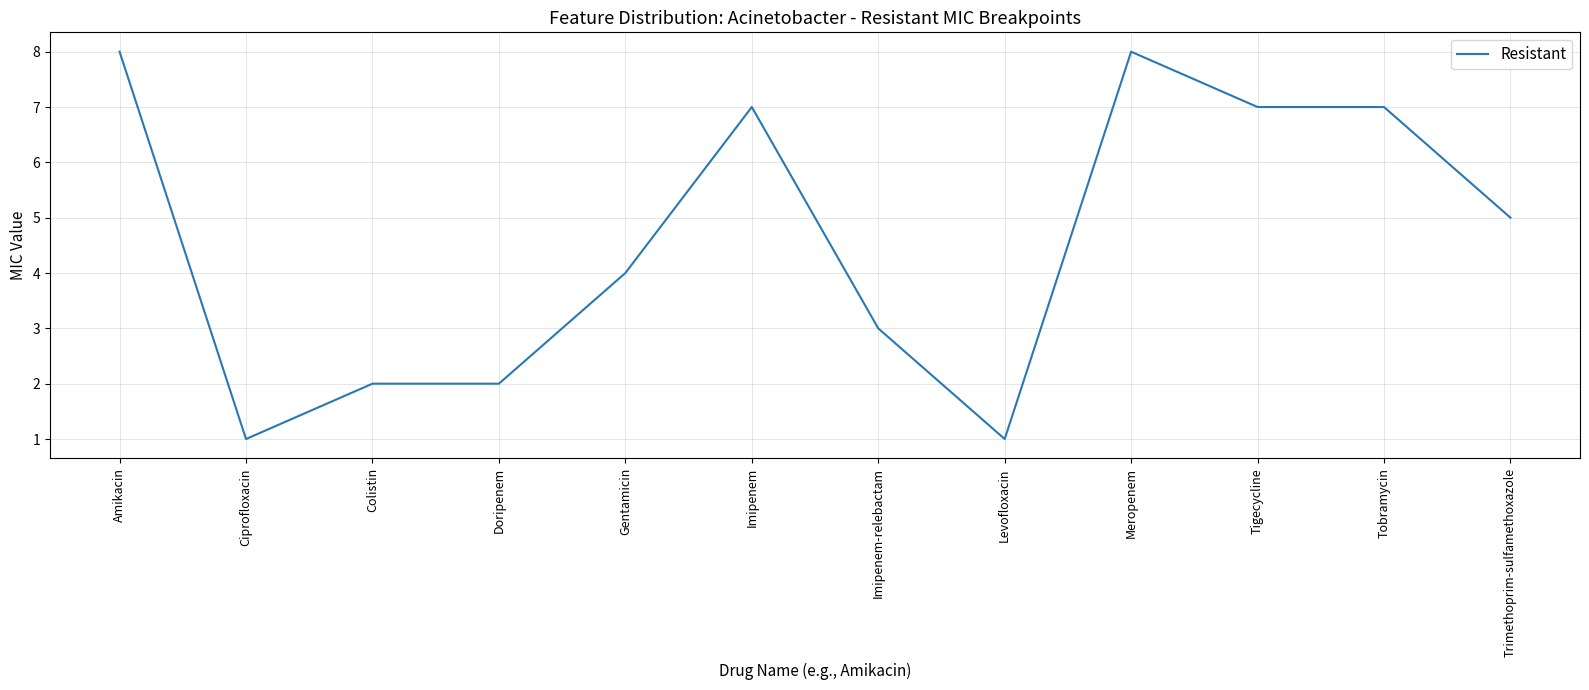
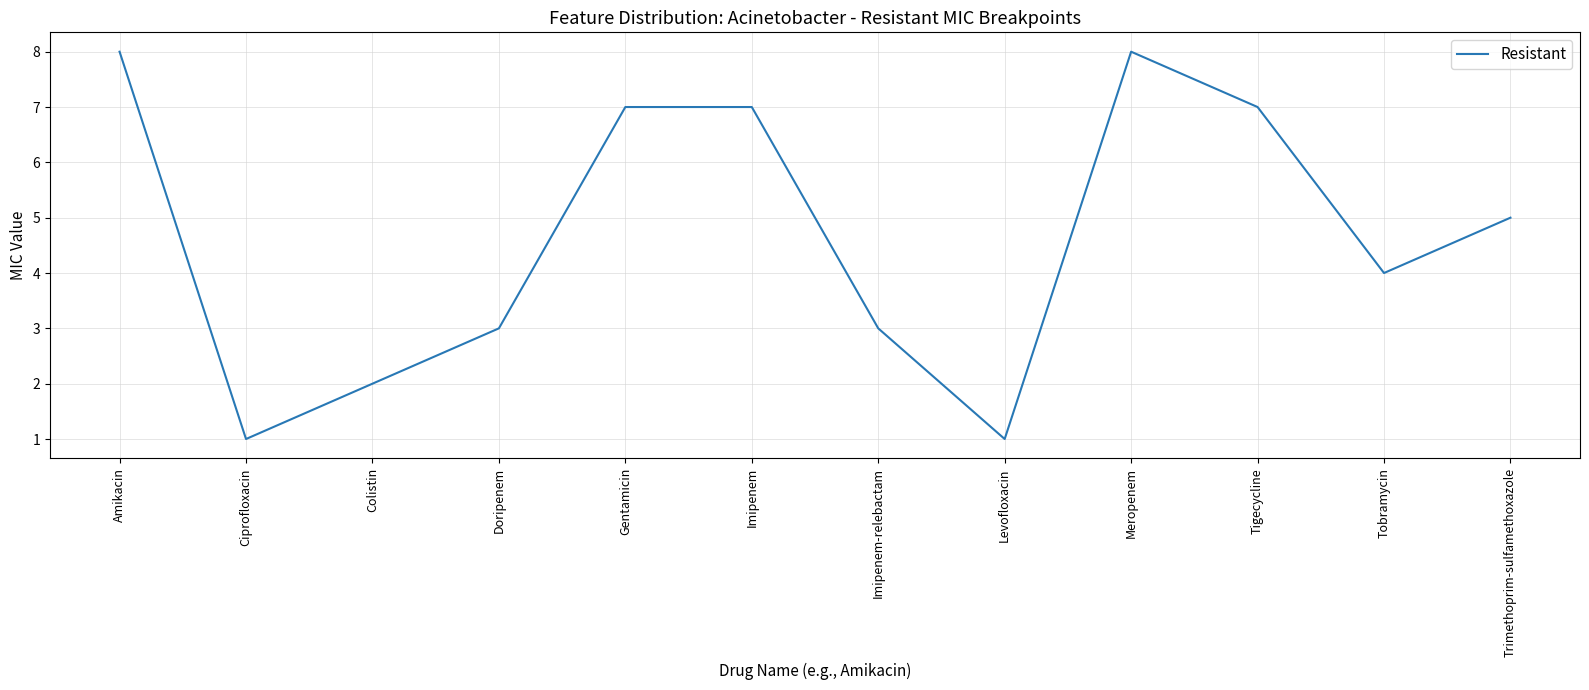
Doripenem: 2 -> 3
Gentamicin: 4 -> 7
Tobramycin: 7 -> 4
